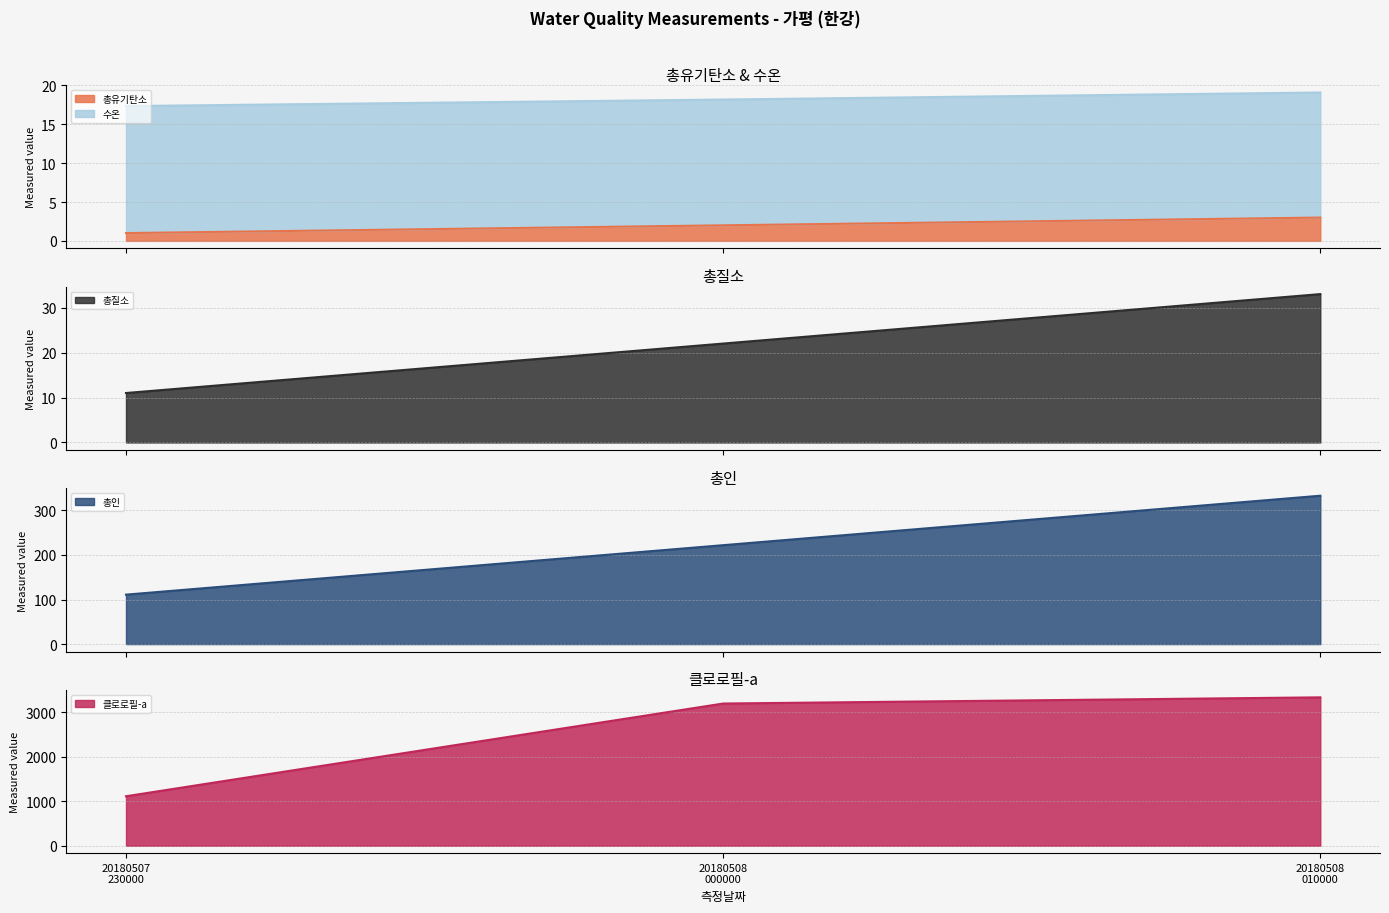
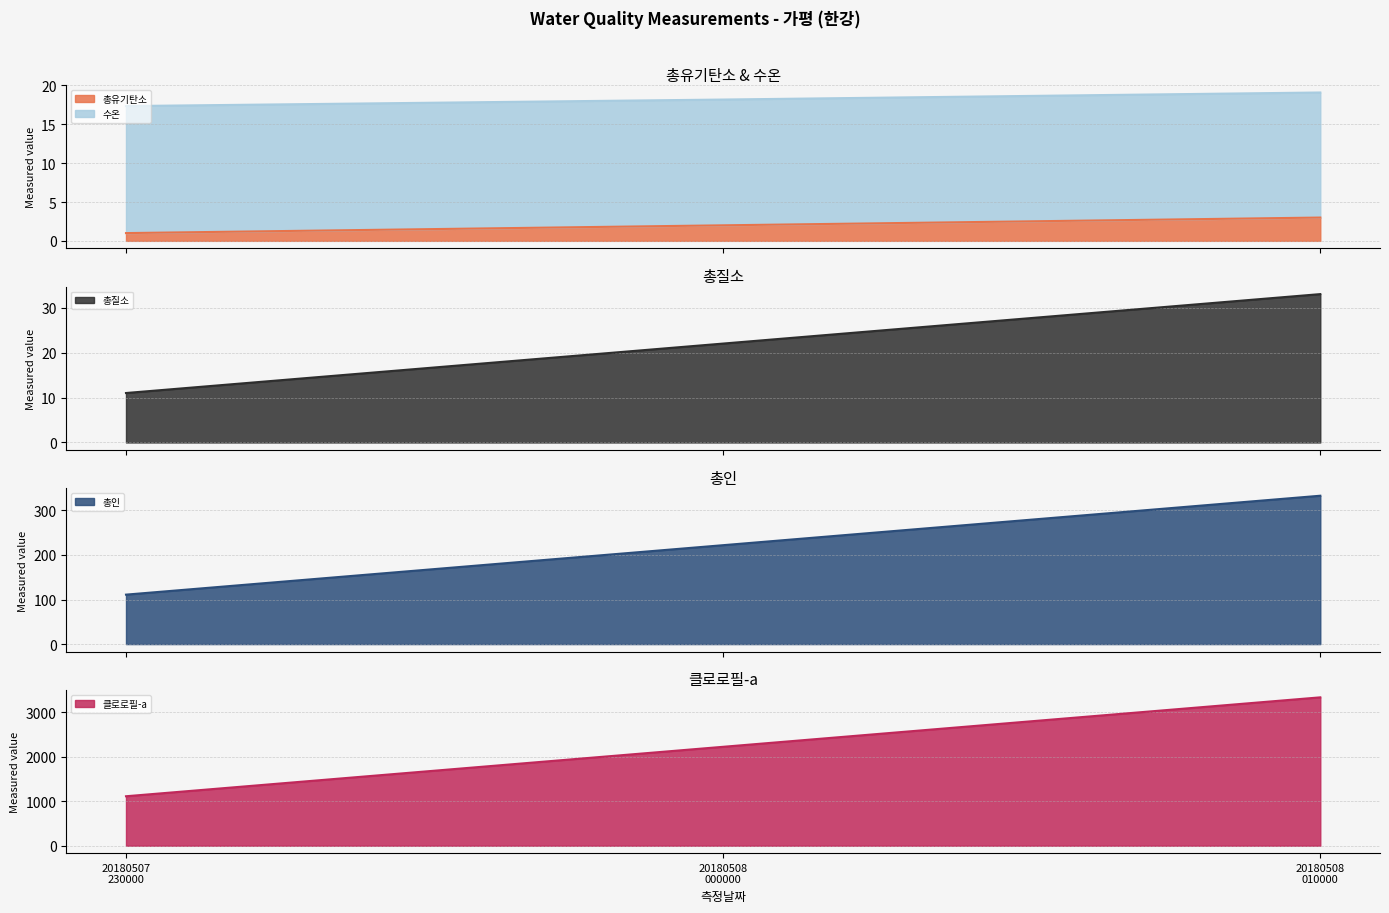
클로로필-a, 20180508 000000: 3200 -> 2200
